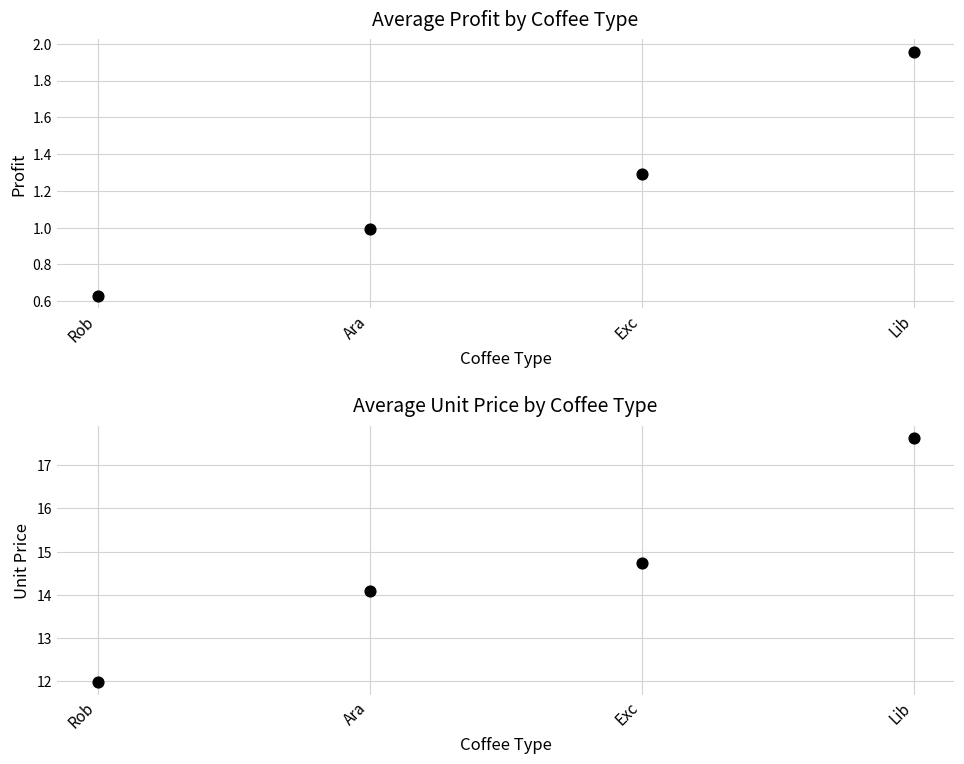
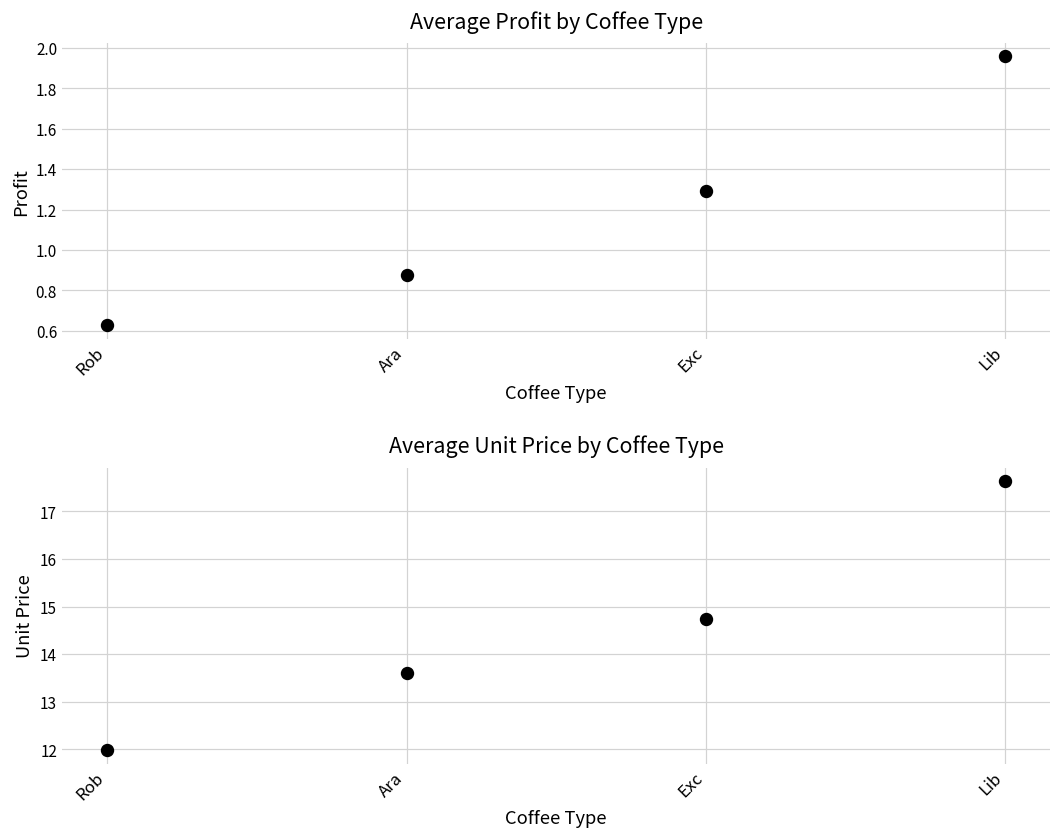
Average Profit by Coffee Type, Ara: 0.99 -> 0.88
Average Unit Price by Coffee Type, Ara: 14.1 -> 13.6
